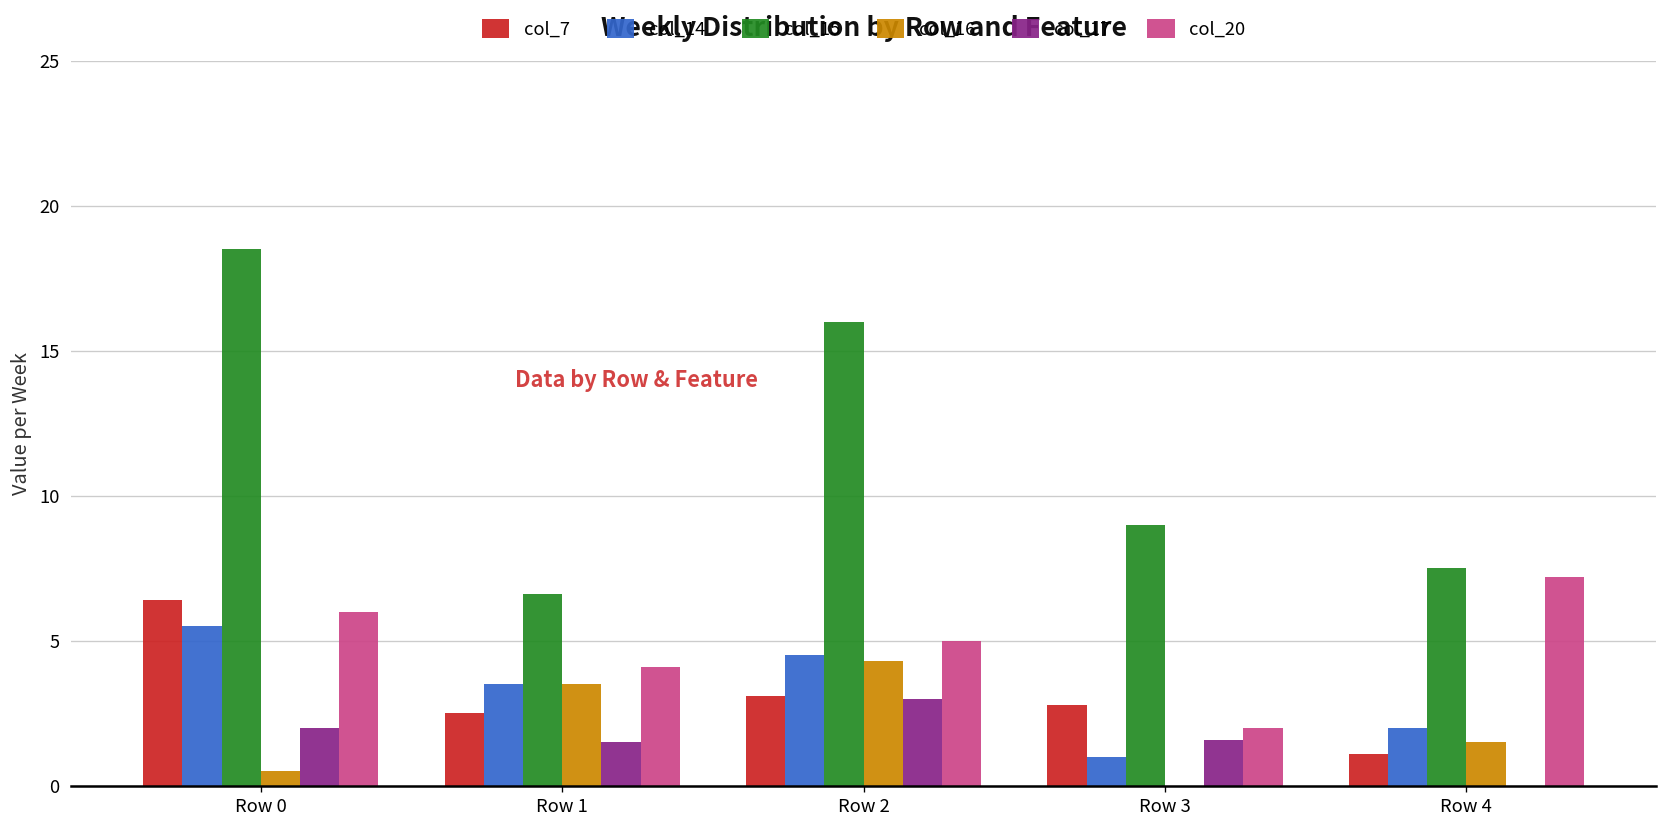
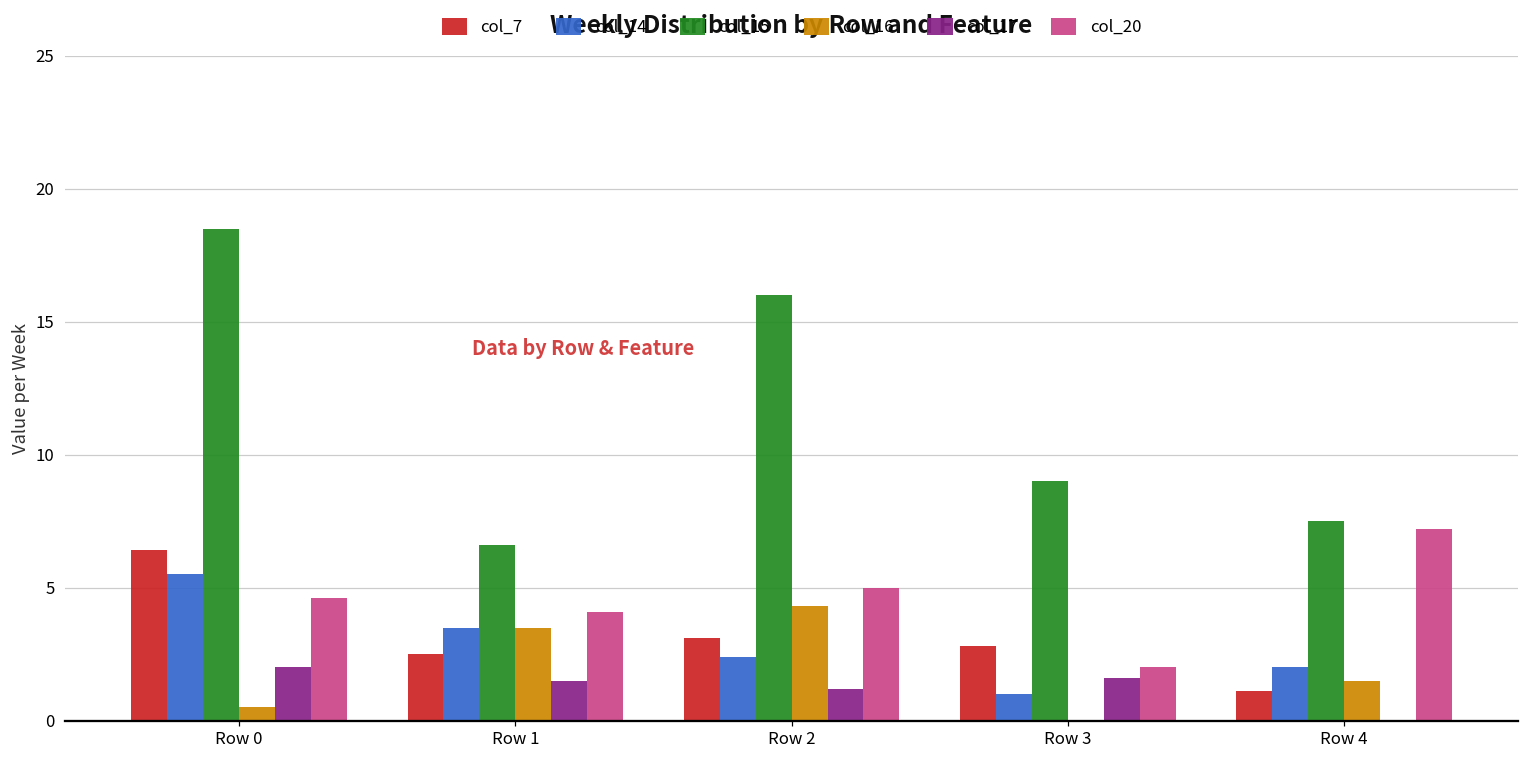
col_20, Row 0: 6.0 -> 4.6
col_14, Row 2: 4.5 -> 2.4
col_17, Row 2: 3.0 -> 1.2
